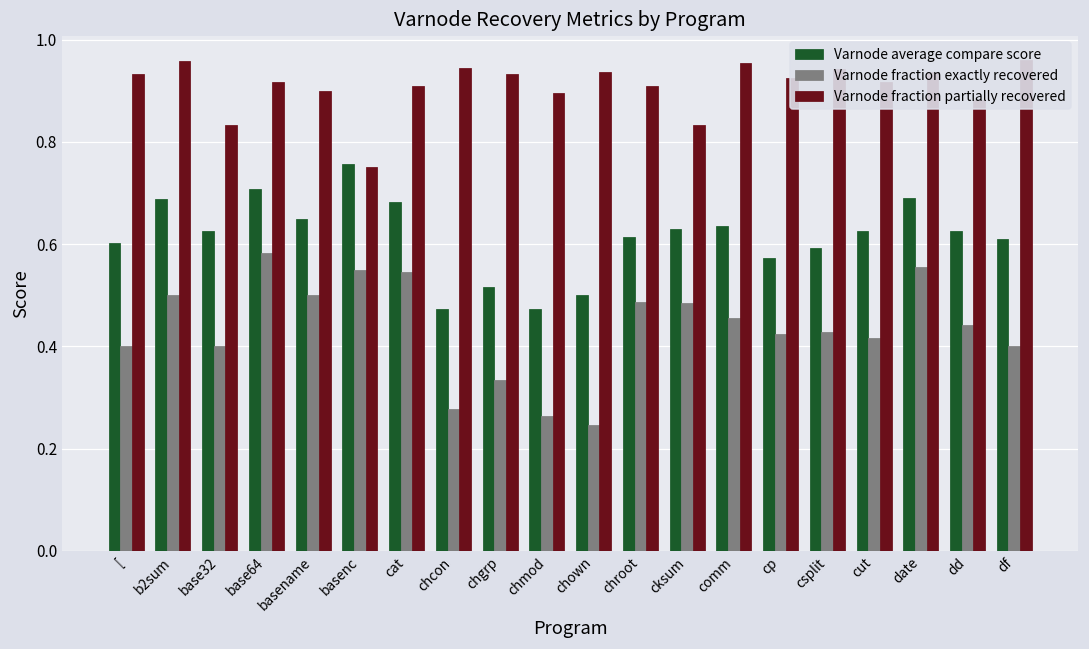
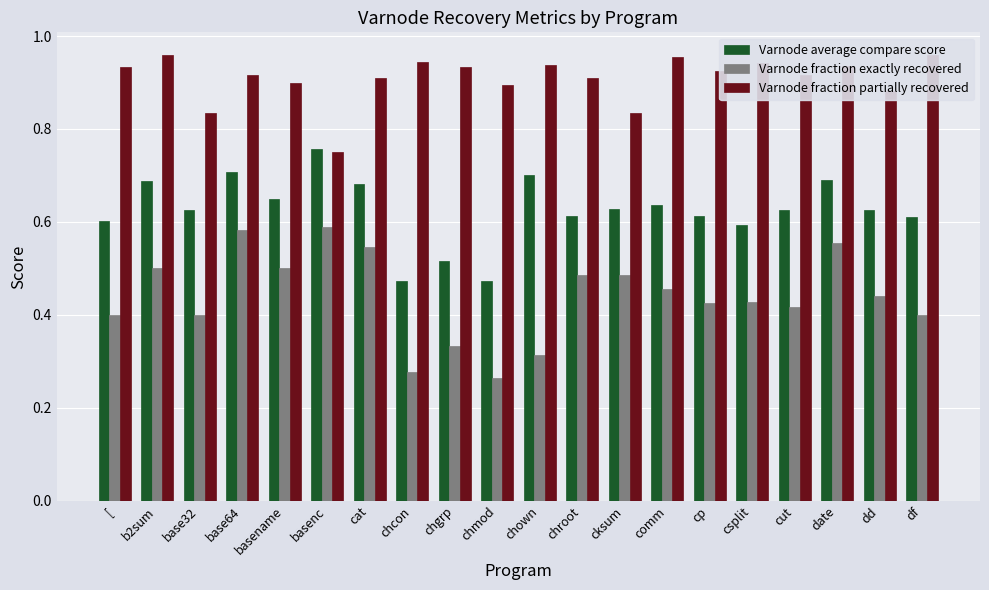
Varnode fraction exactly recovered, basenc: 0.55 -> 0.59
Varnode average compare score, chown: 0.5 -> 0.7
Varnode fraction exactly recovered, chown: 0.25 -> 0.31
Varnode average compare score, cp: 0.57 -> 0.61
